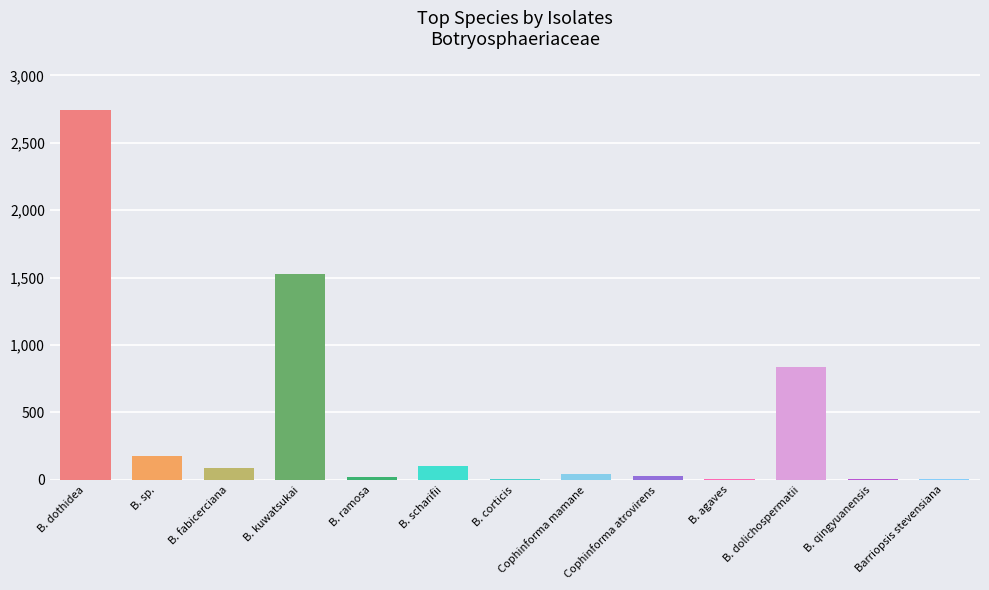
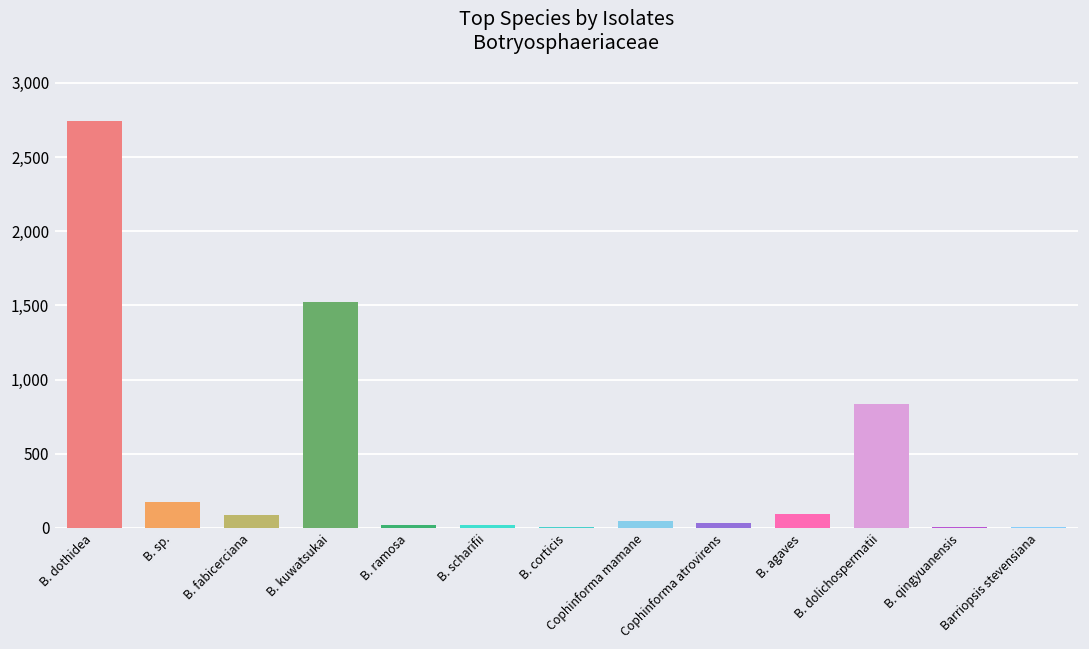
B. scharifii: 100 -> 20
B. agaves: 10 -> 100
